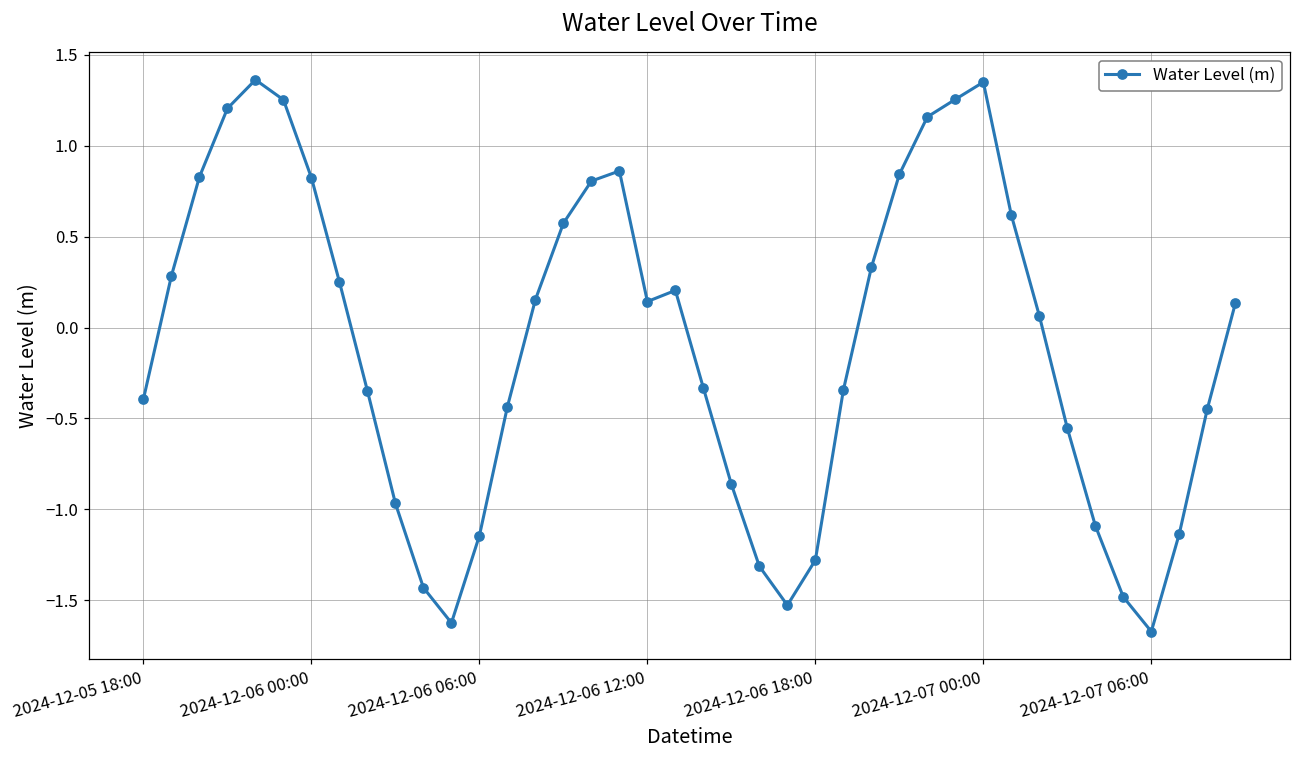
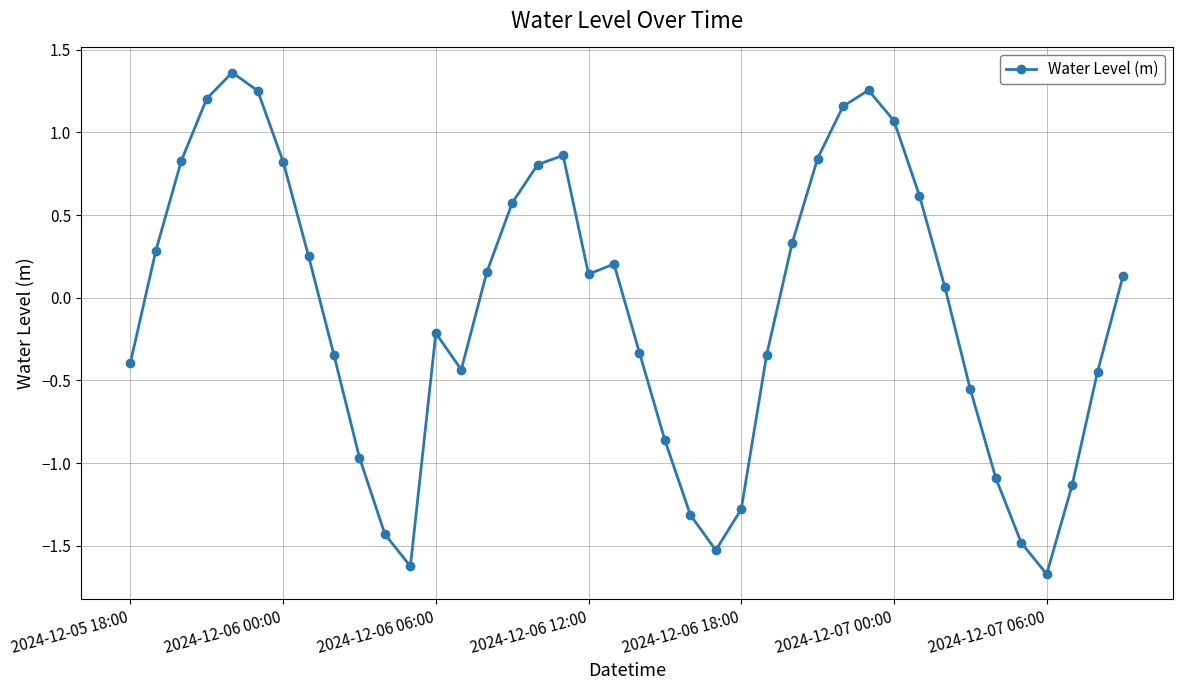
2024-12-06 06:00: -1.14 -> -0.21
2024-12-07 00:00: 1.35 -> 1.07
